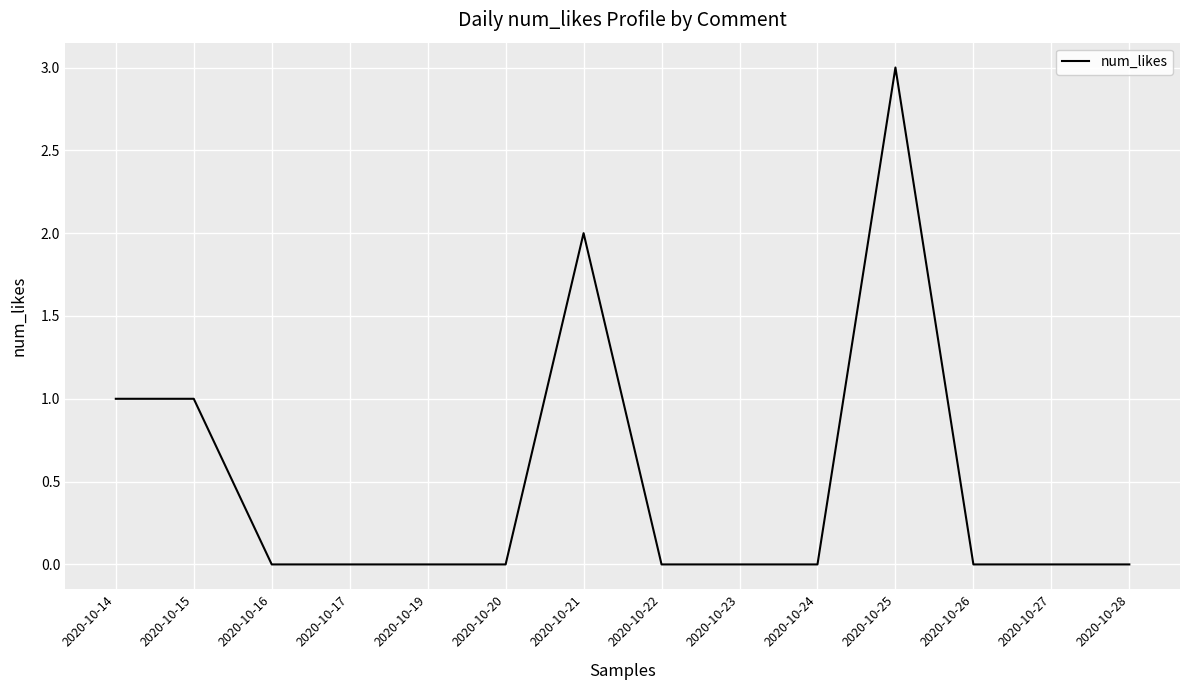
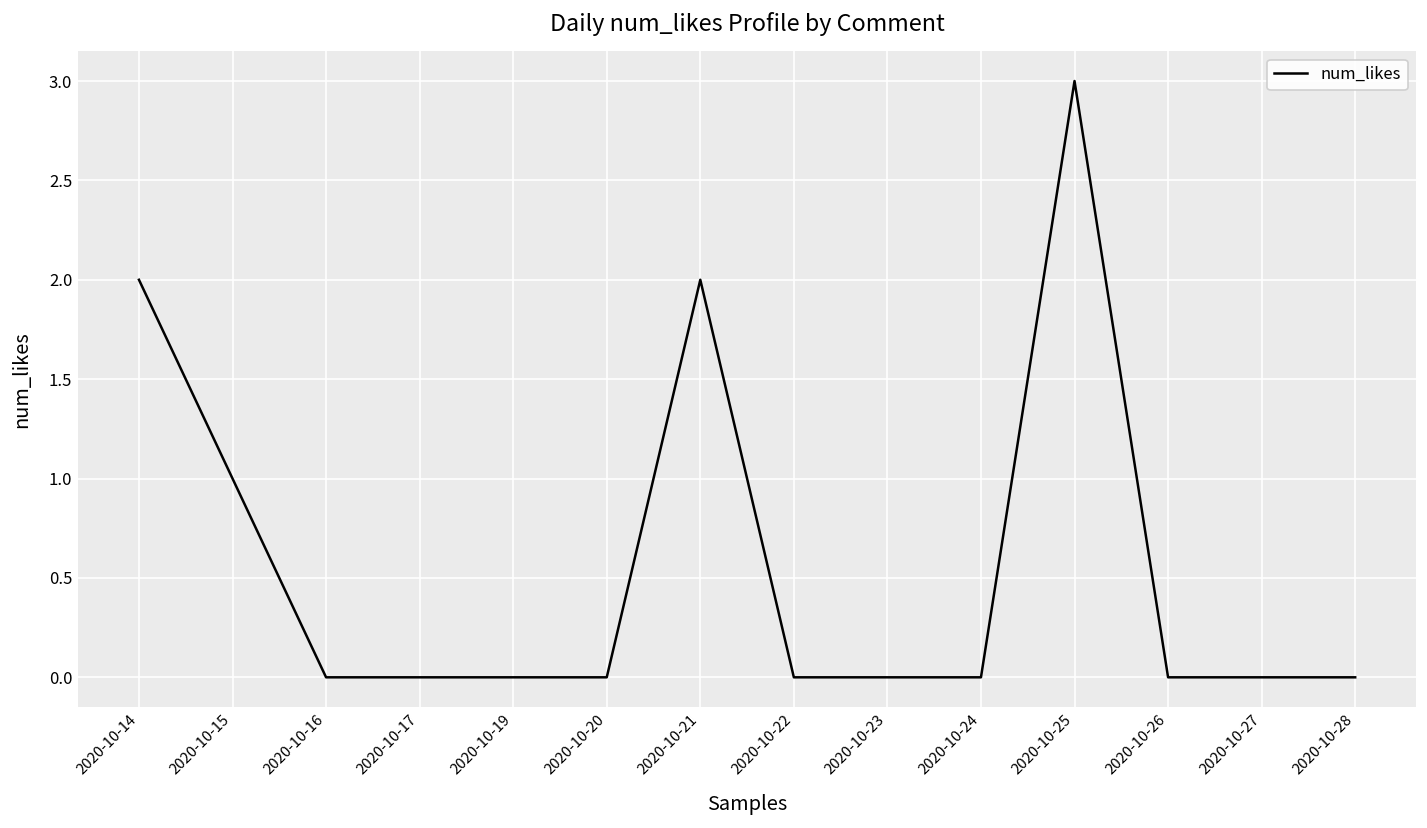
2020-10-14: 1 -> 2
